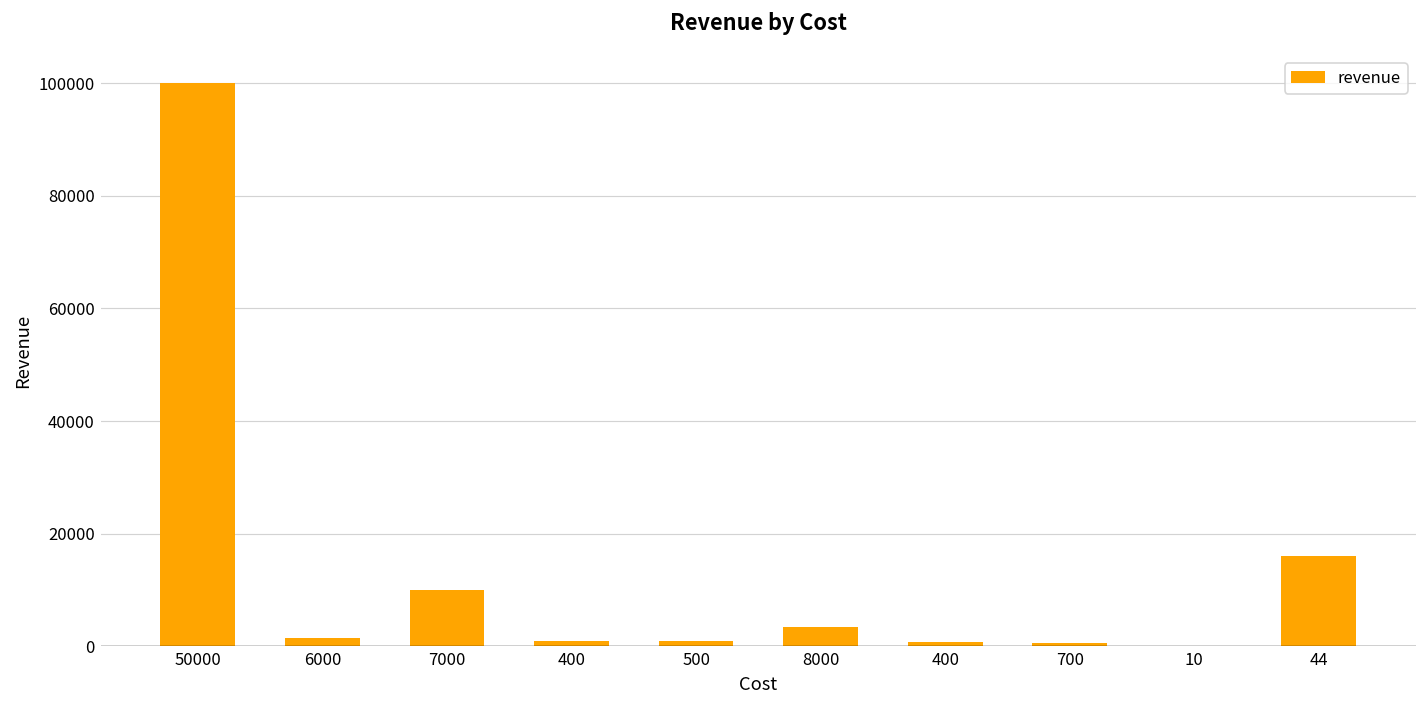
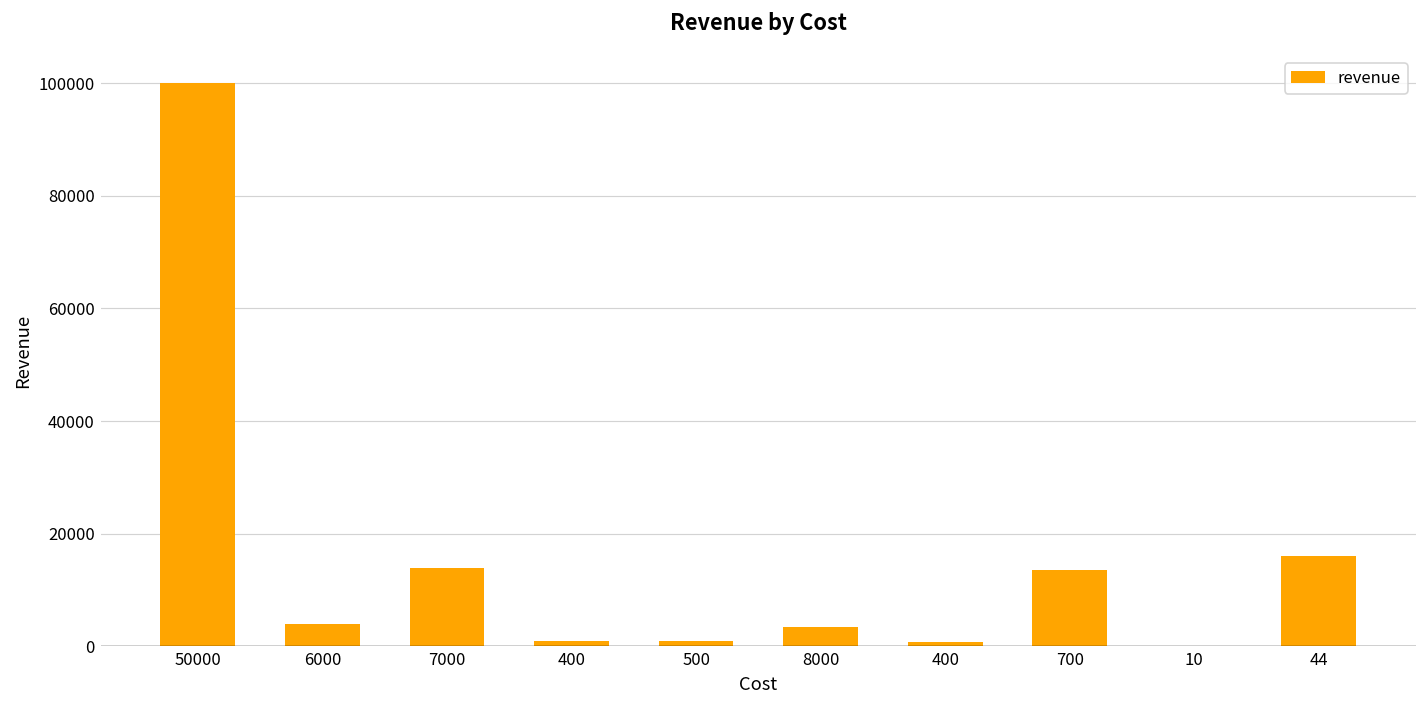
6000: 1000 -> 4000
7000: 10000 -> 14000
700: 1000 -> 14000
